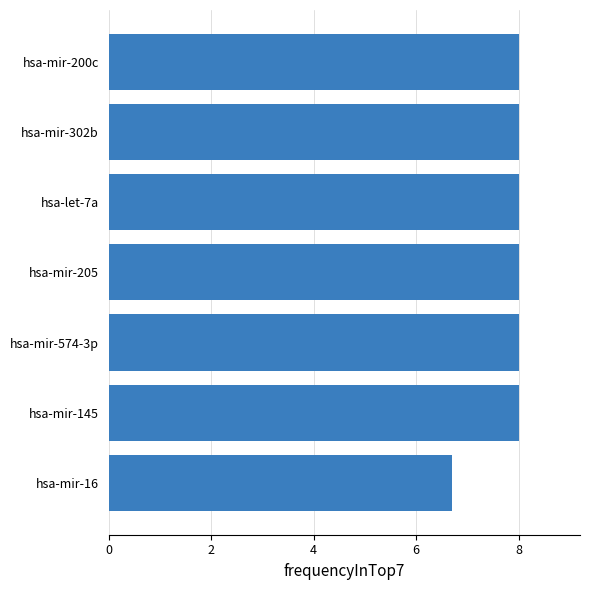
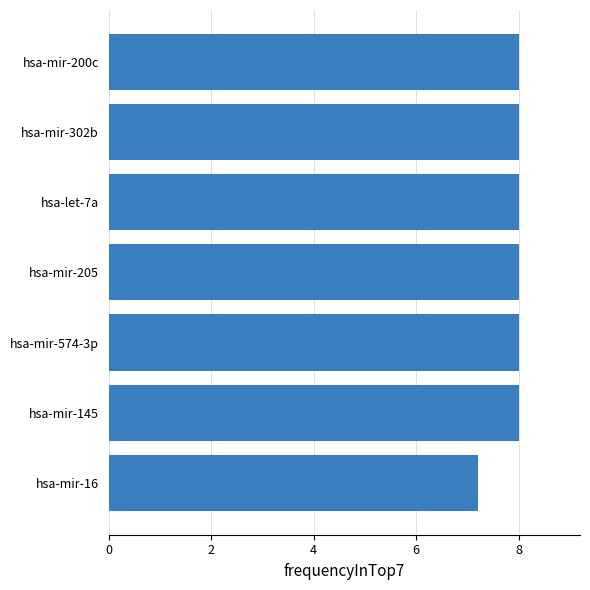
hsa-mir-16: 6.7 -> 7.2
